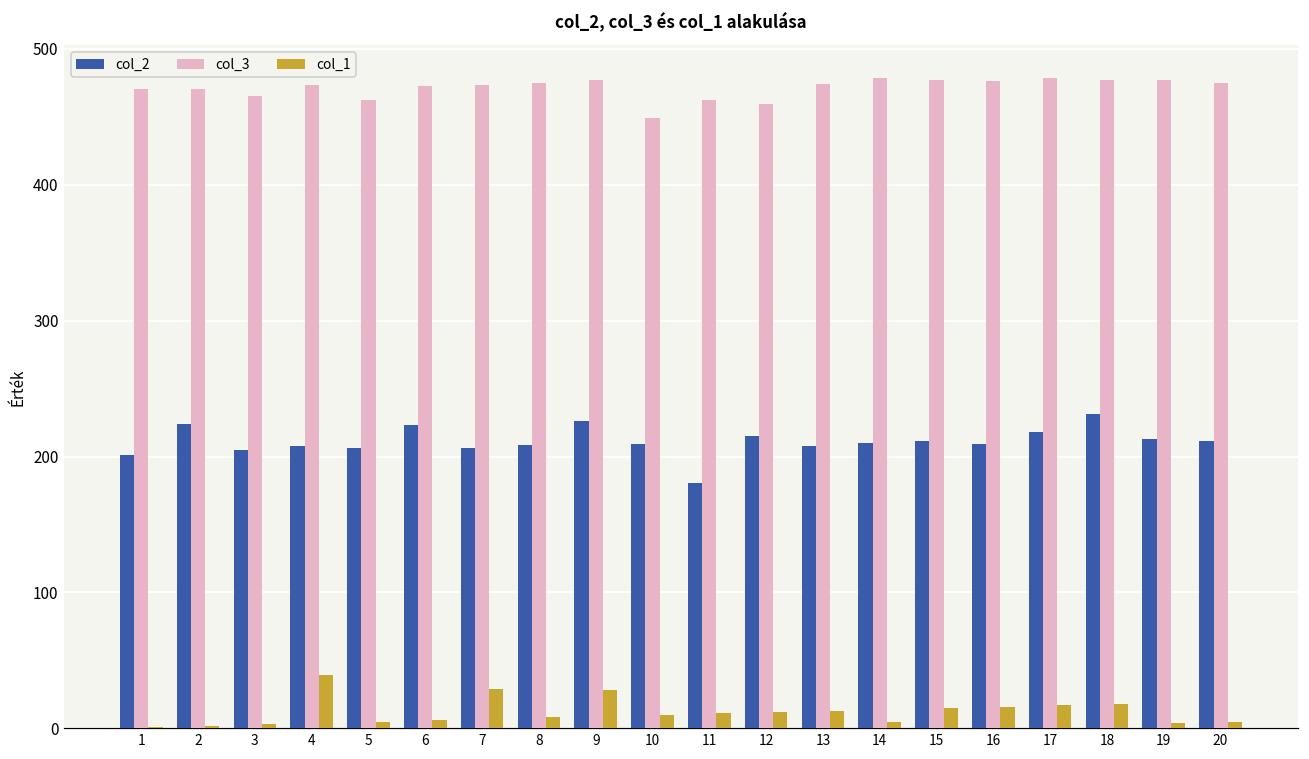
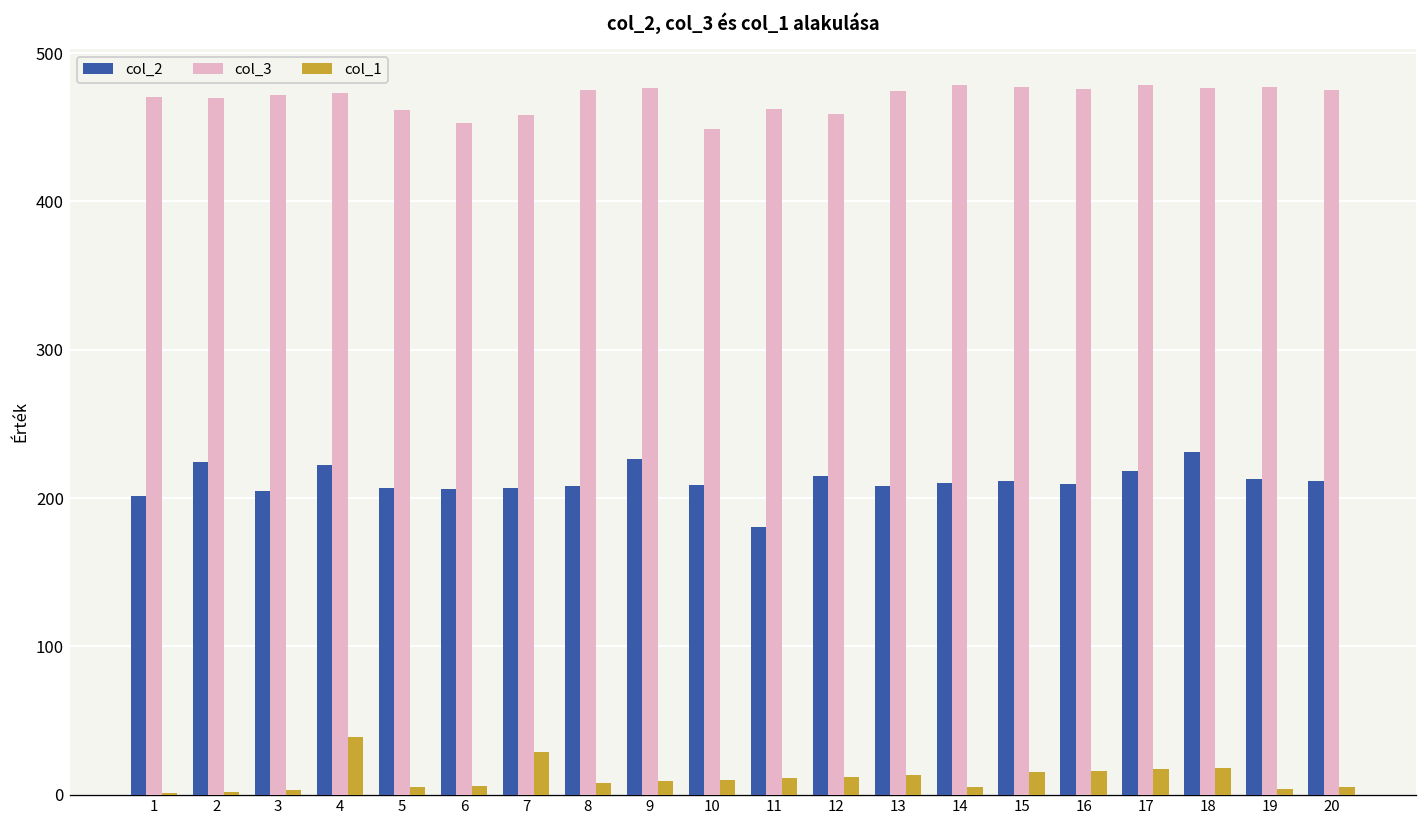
col_3, 3: 465 -> 472
col_2, 4: 208 -> 222
col_2, 6: 223 -> 206
col_3, 6: 473 -> 453
col_3, 7: 474 -> 459
col_1, 9: 28 -> 9
